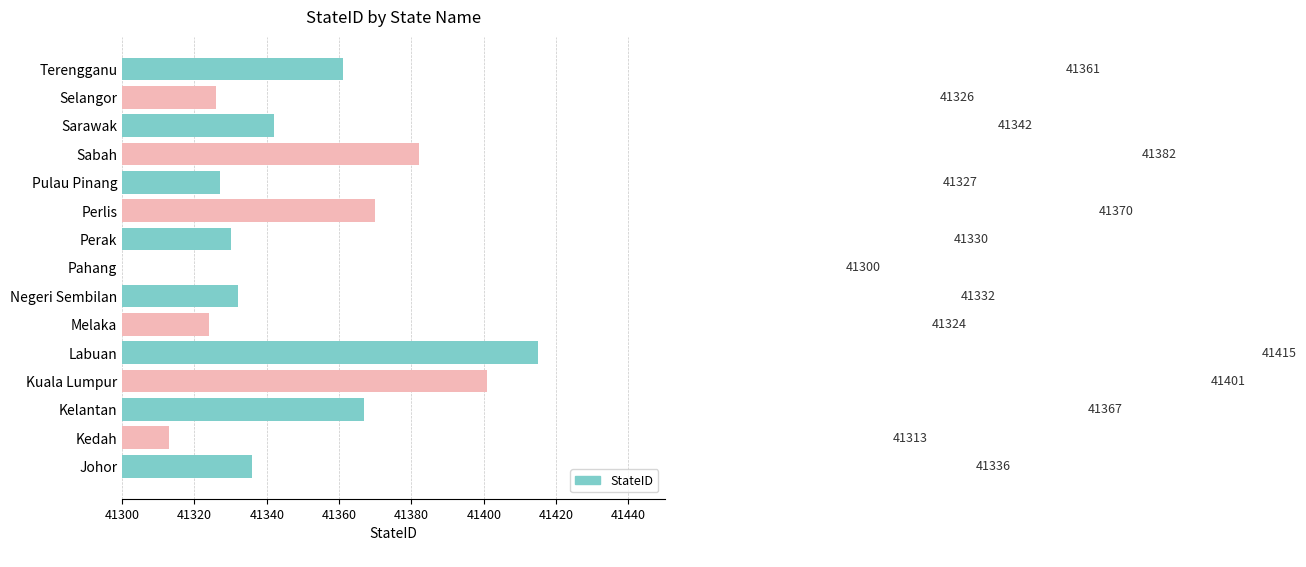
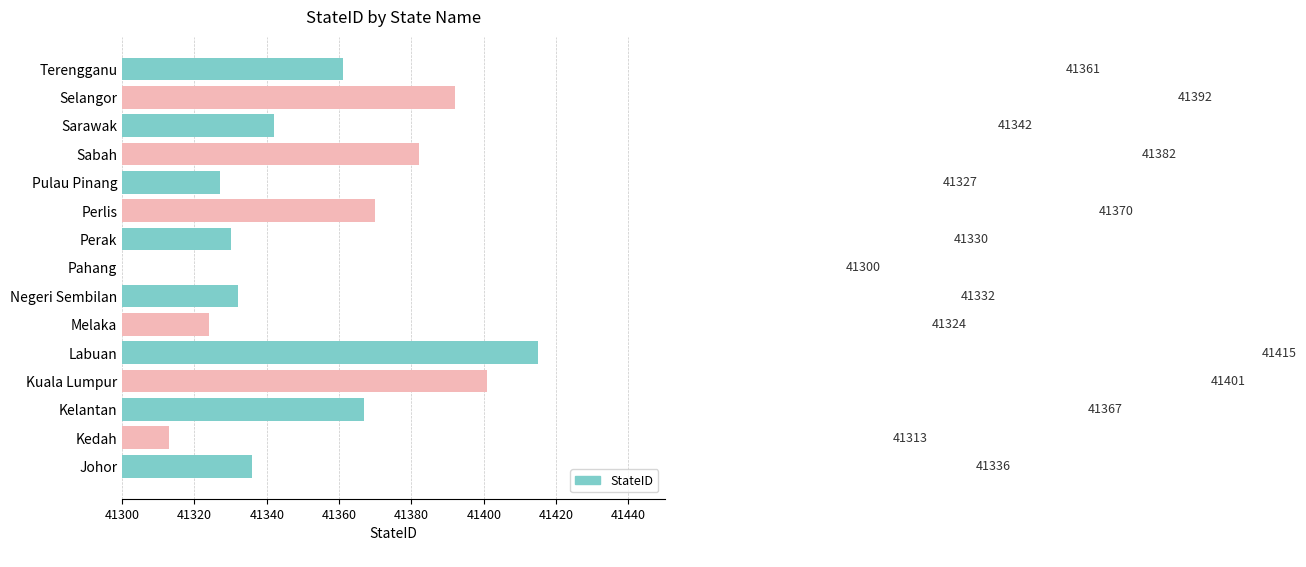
Selangor: 41326 -> 41392
